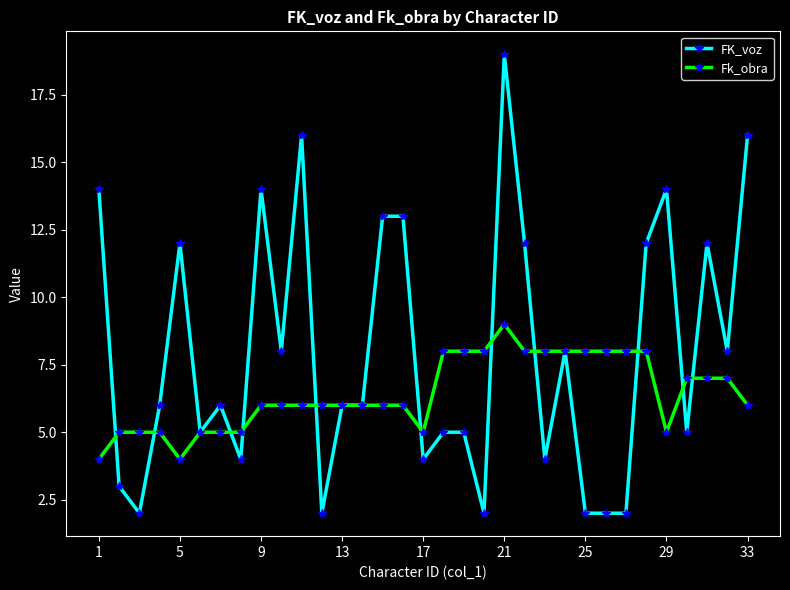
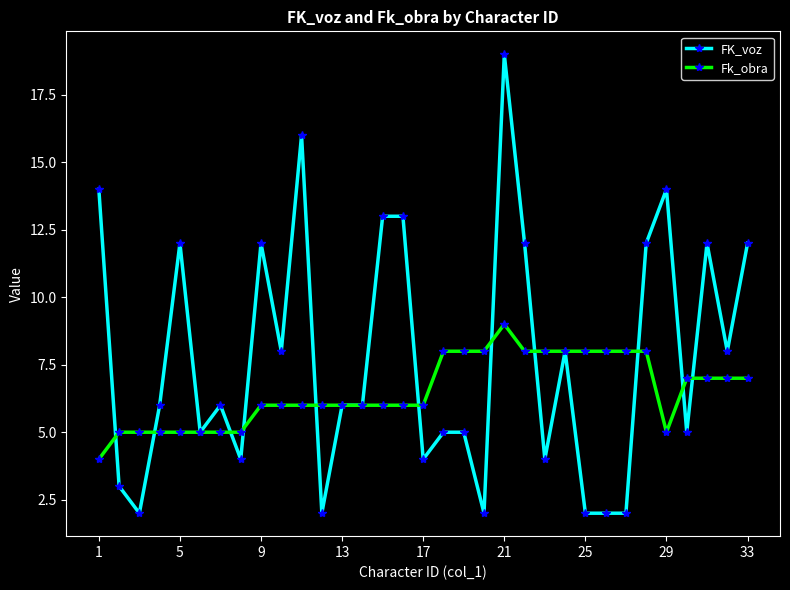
Fk_obra, 5: 4 -> 5
FK_voz, 9: 14 -> 12
Fk_obra, 17: 5 -> 6
FK_voz, 33: 16 -> 12
Fk_obra, 33: 6 -> 7
